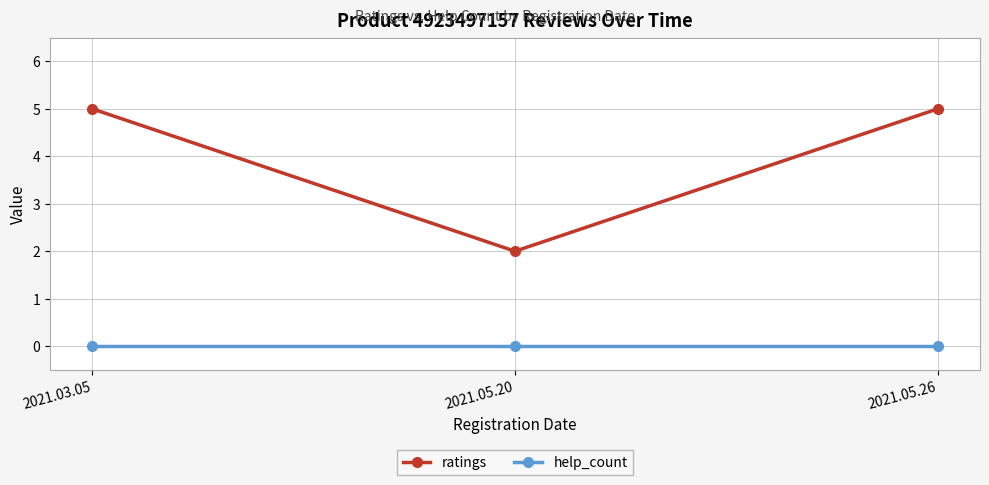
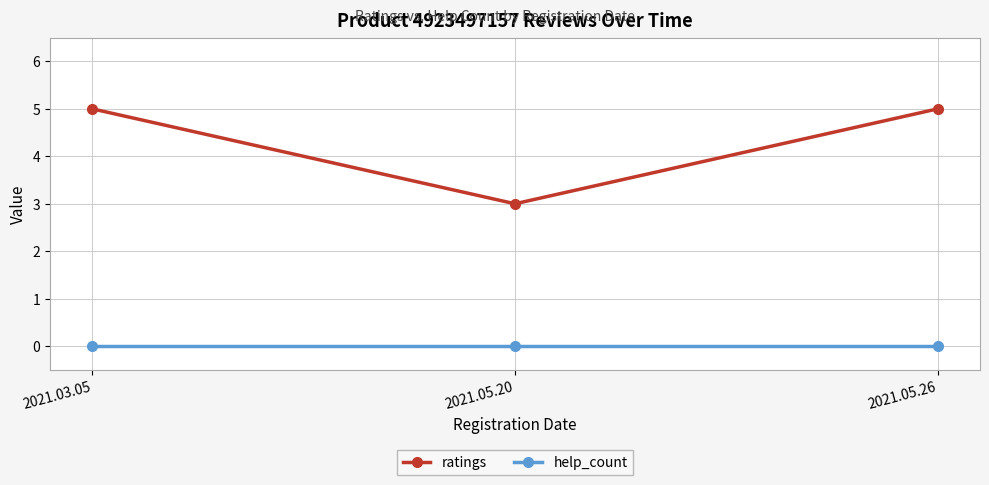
ratings, 2021.05.20: 2 -> 3
